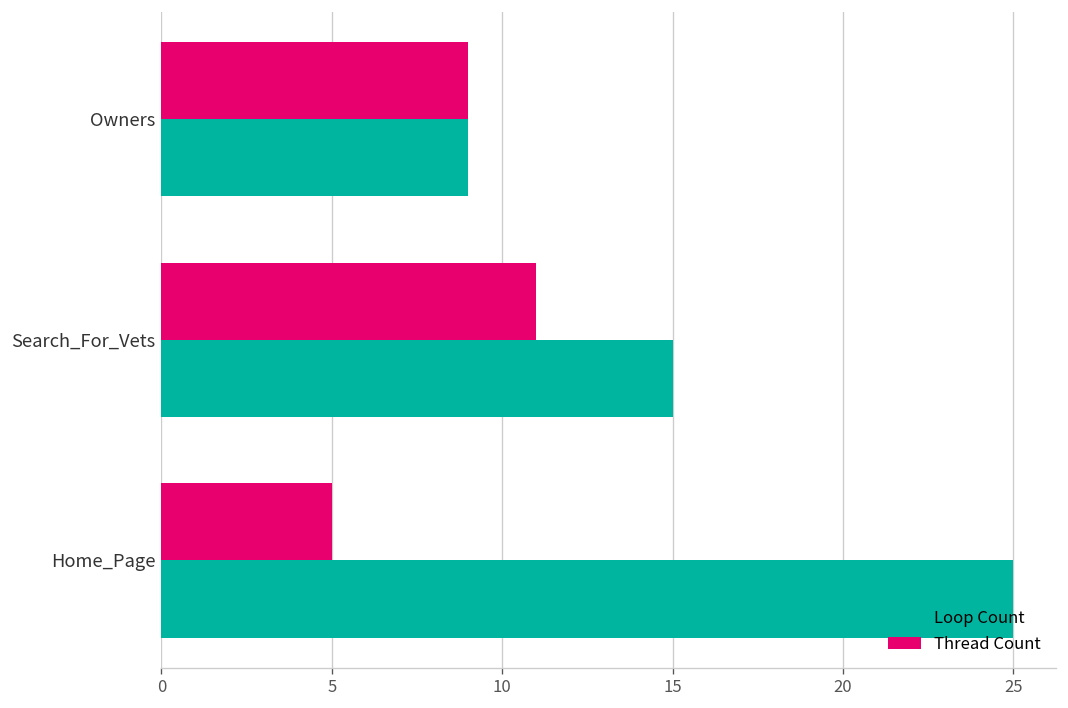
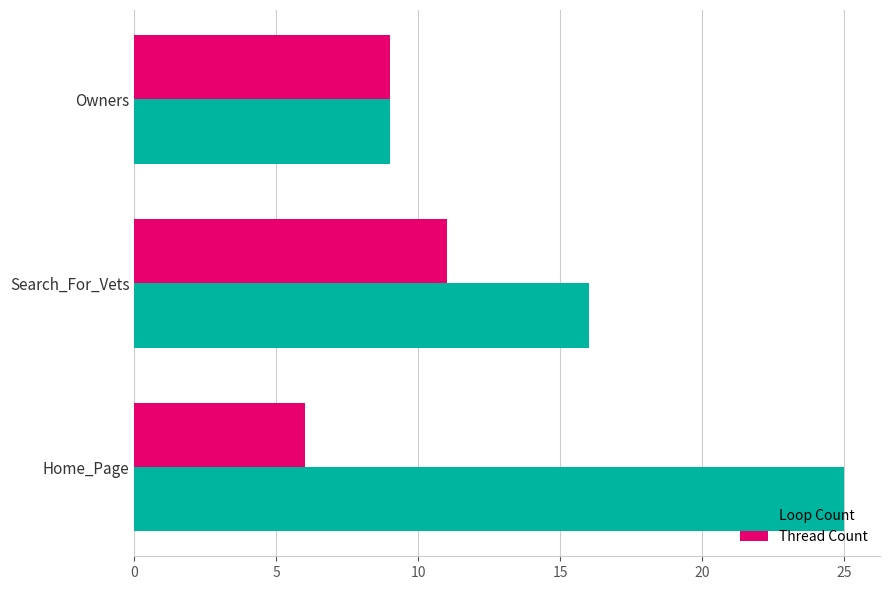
Loop Count, Search_For_Vets: 15 -> 16
Thread Count, Home_Page: 5 -> 6
